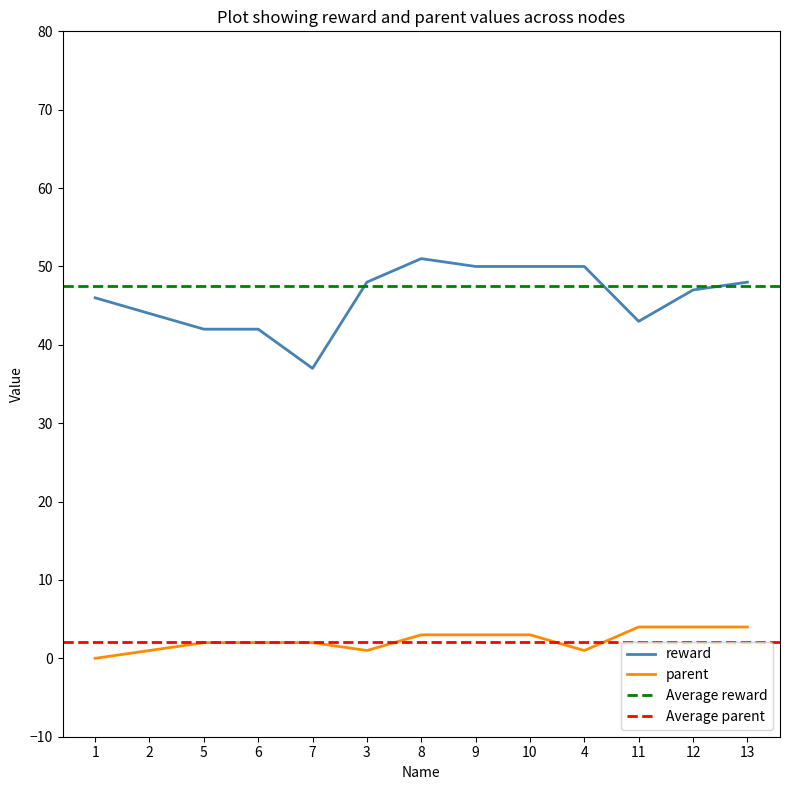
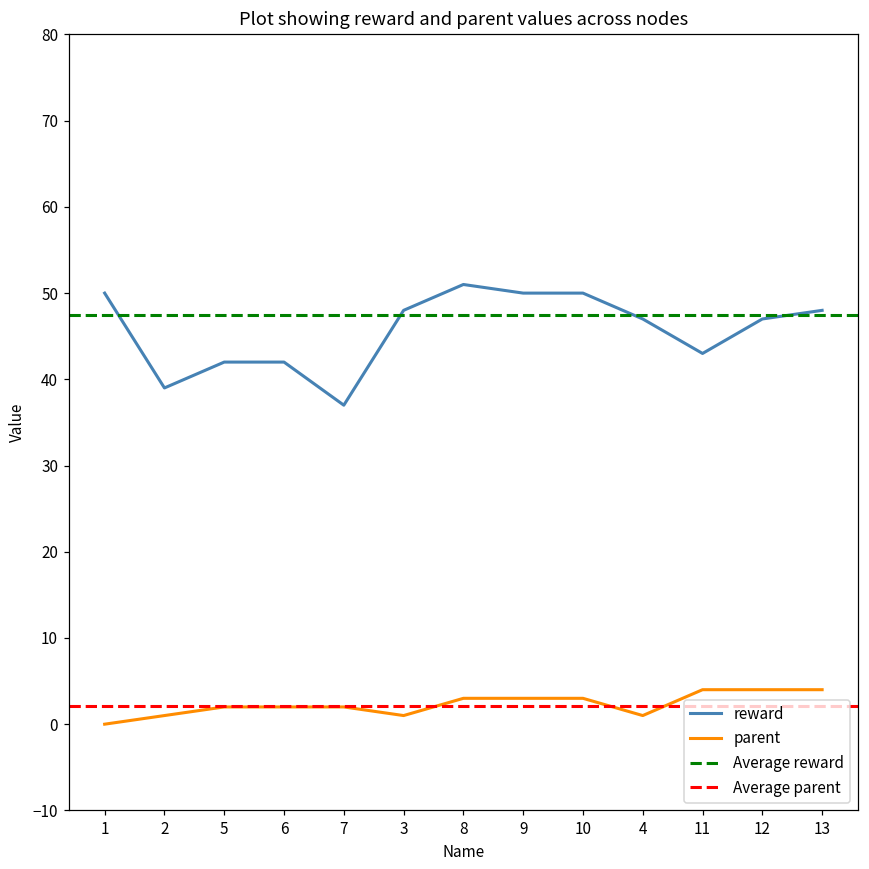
reward, 1: 46 -> 50
reward, 2: 44 -> 39
reward, 4: 50 -> 47
